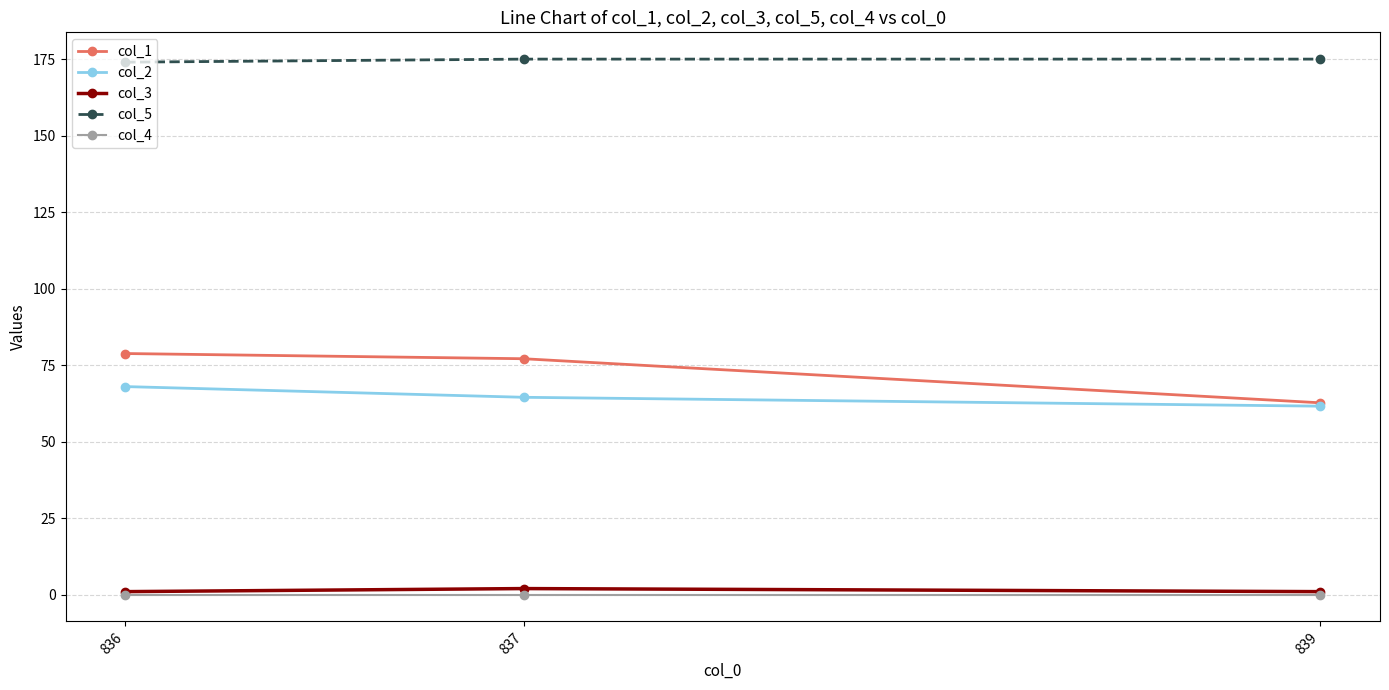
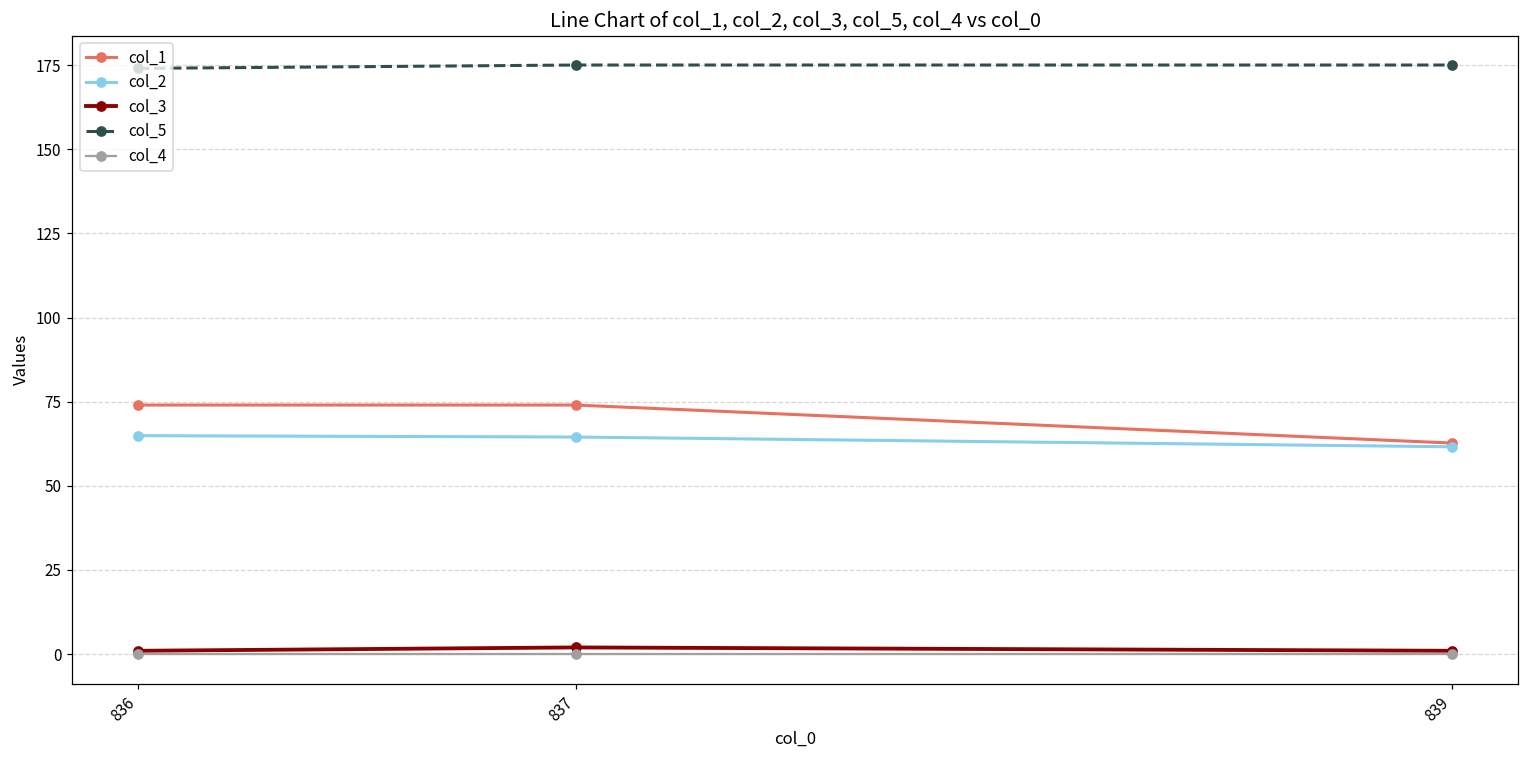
col_1, 836: 79 -> 74
col_2, 836: 68 -> 65
col_1, 837: 77 -> 74
